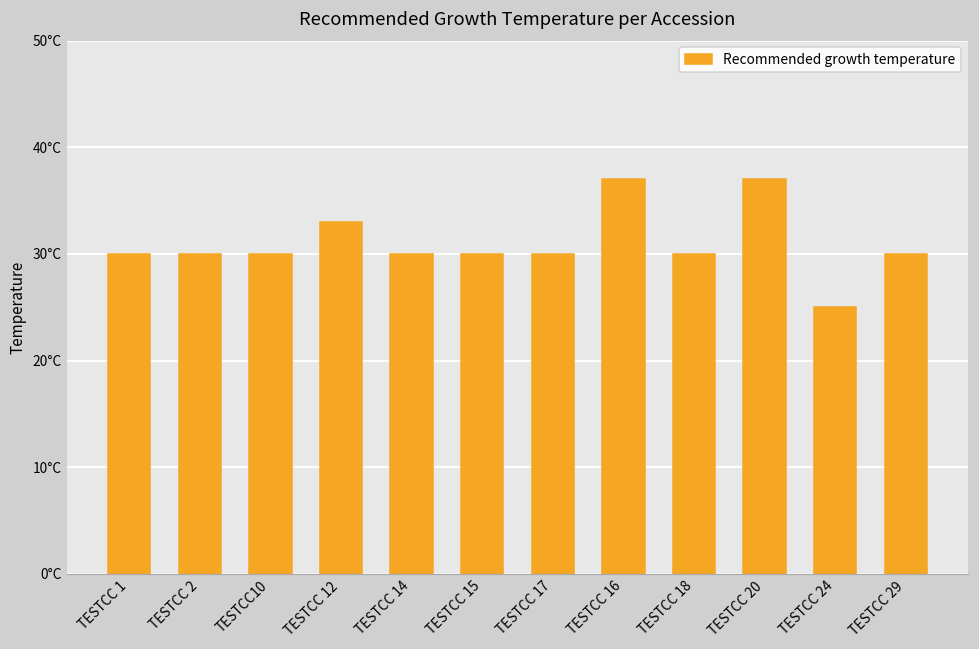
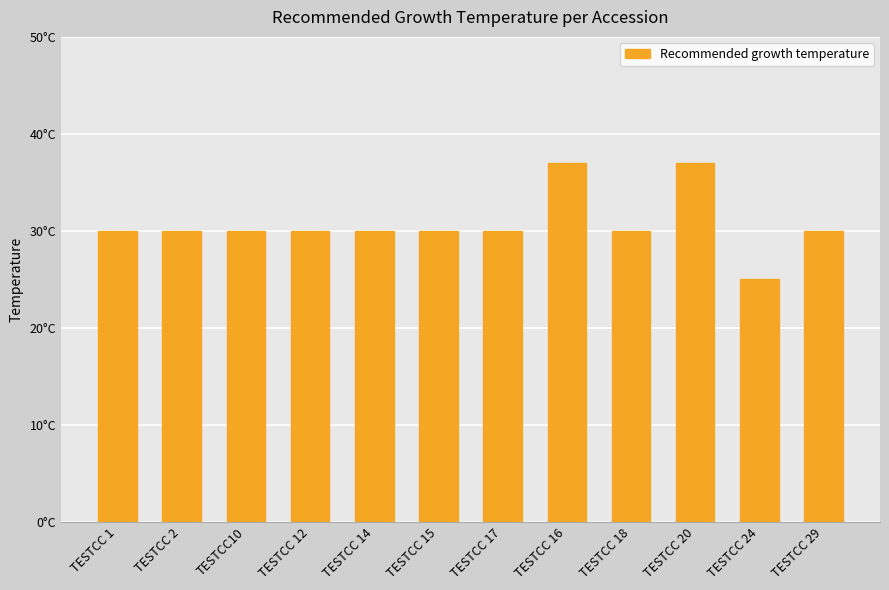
TESTCC 12: 33°C -> 30°C
